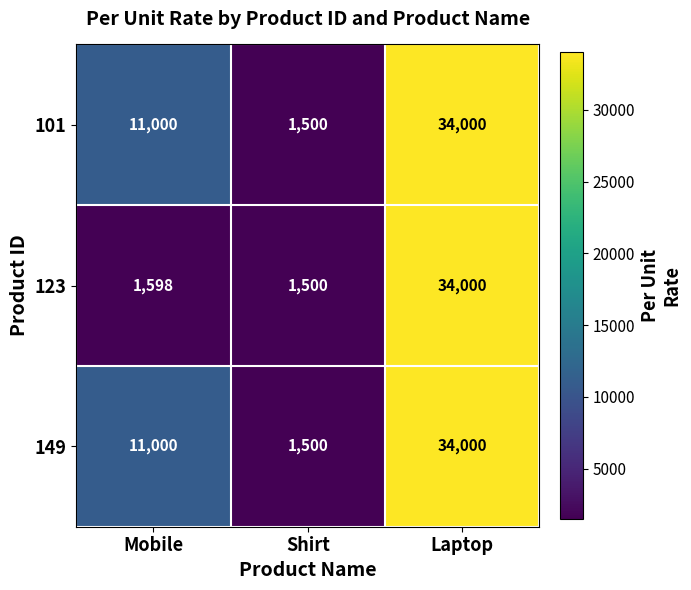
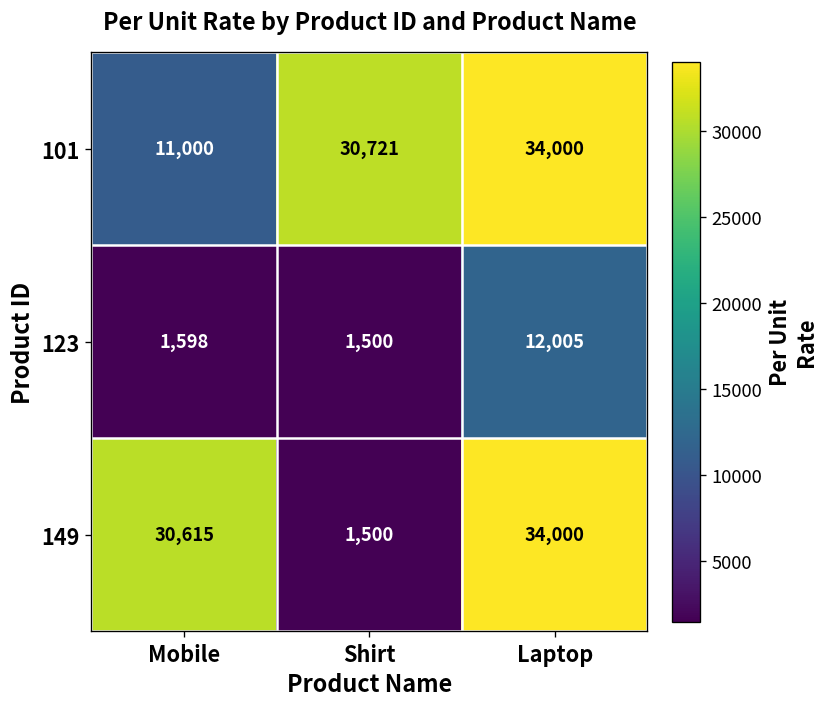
101, Shirt: 1,500 -> 30,721
123, Laptop: 34,000 -> 12,005
149, Mobile: 11,000 -> 30,615
